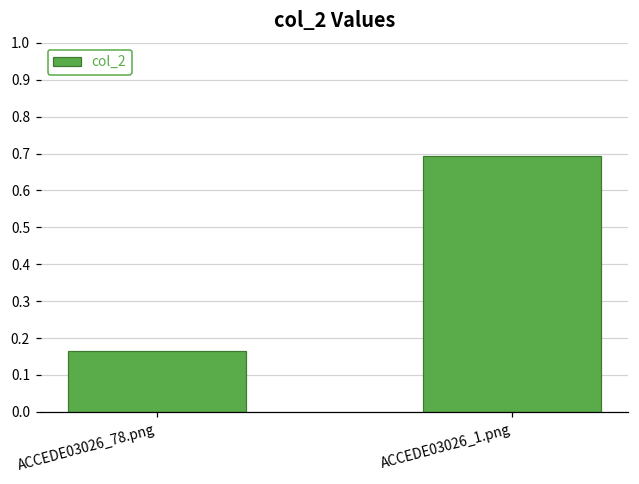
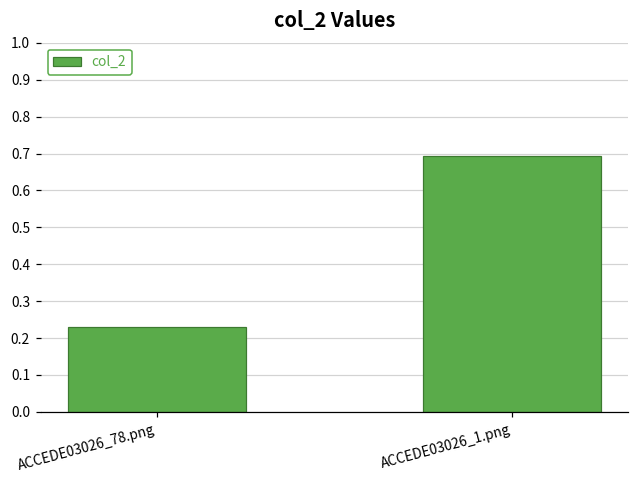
ACCEDE03026_78.png: 0.17 -> 0.23
